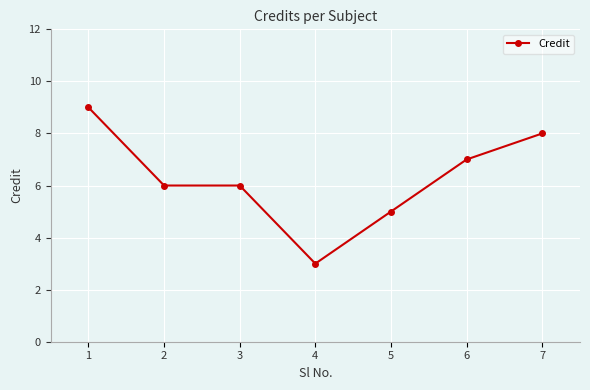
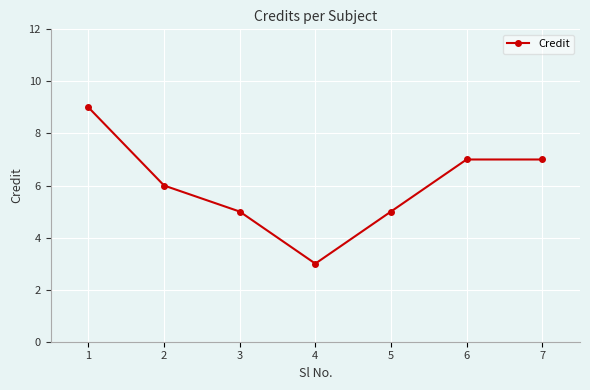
3: 6 -> 5
7: 8 -> 7
